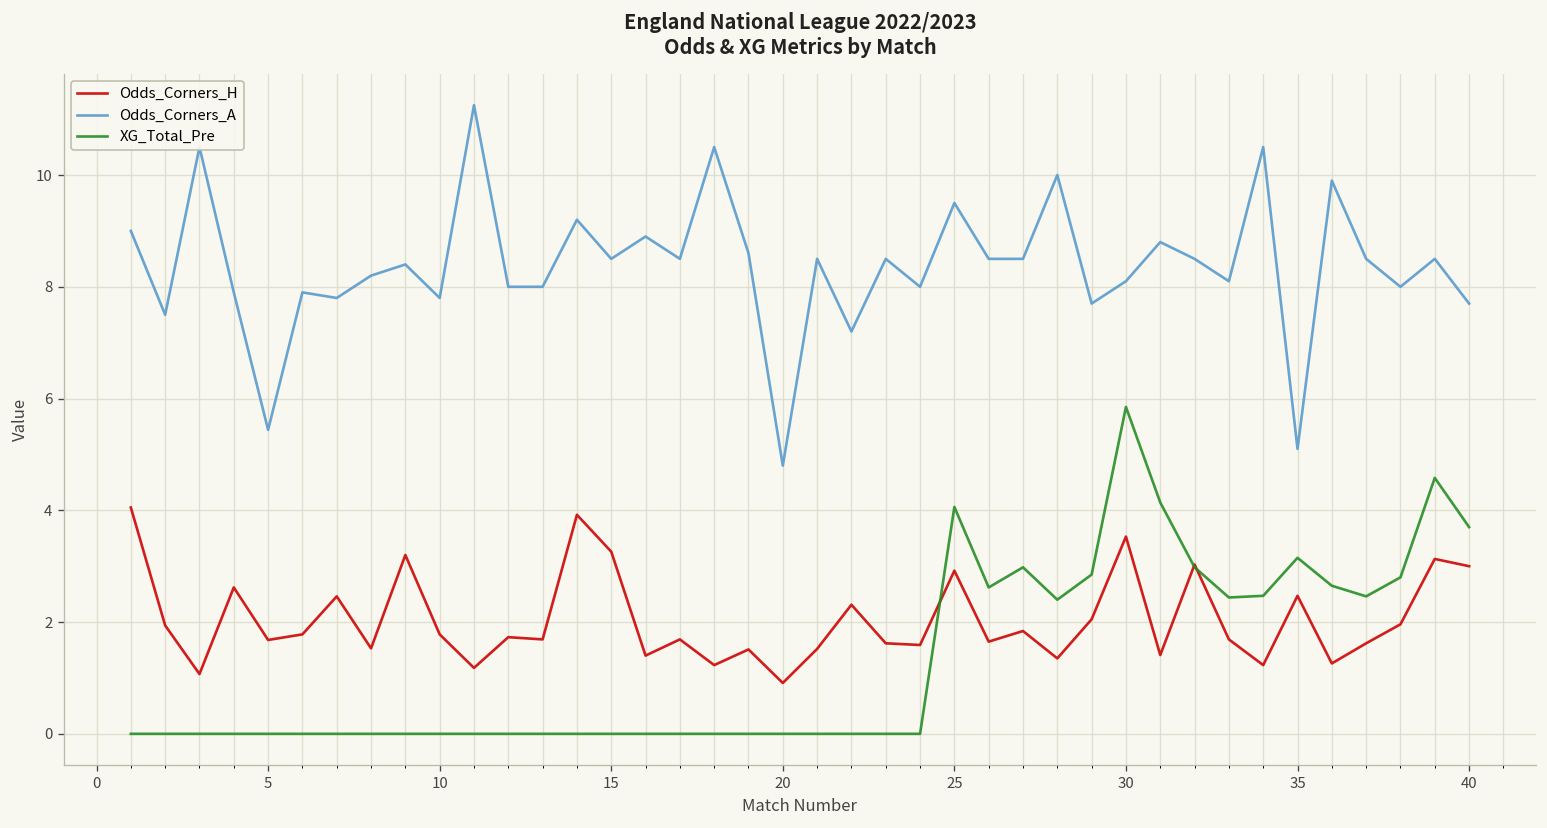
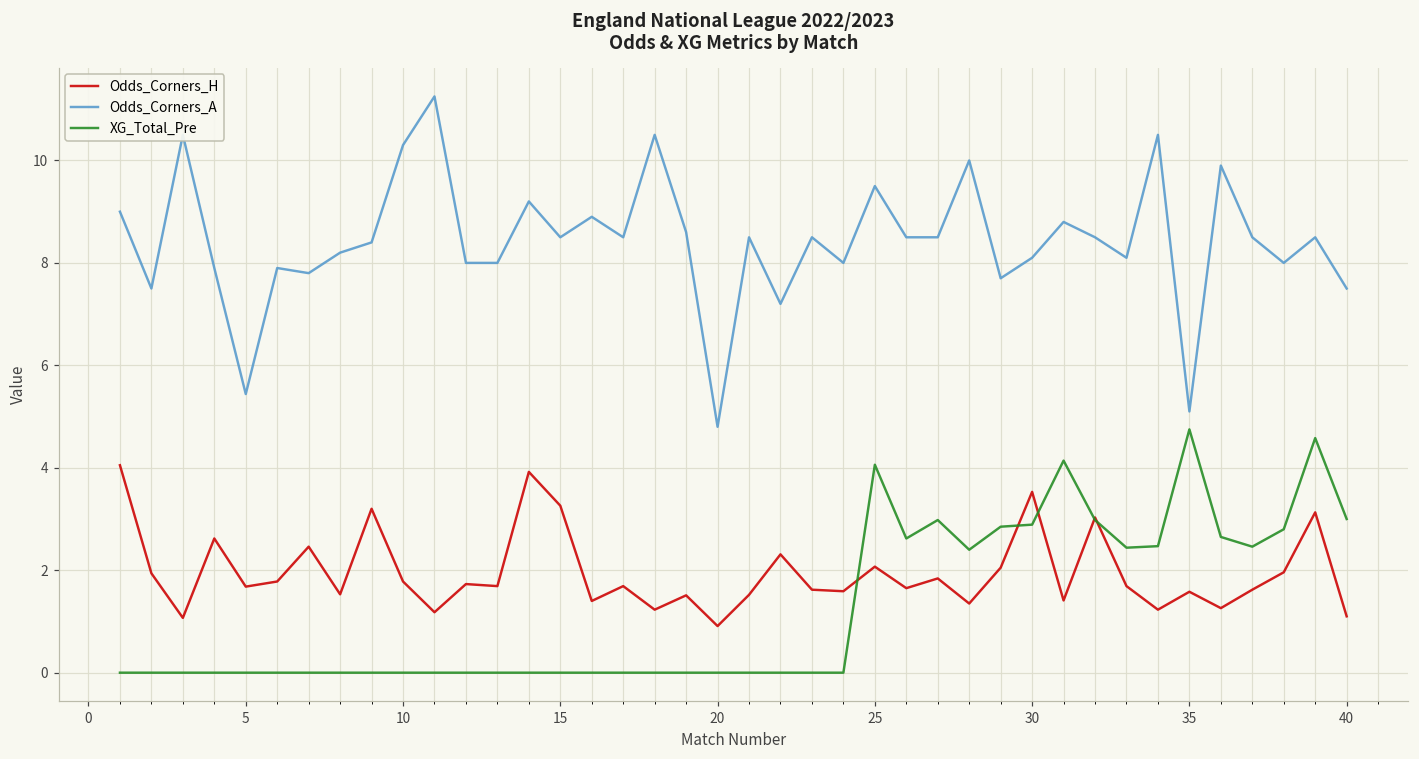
Odds_Corners_A, 10: 7.8 -> 10.3
Odds_Corners_H, 25: 2.9 -> 2.1
XG_Total_Pre, 30: 5.9 -> 2.9
Odds_Corners_H, 35: 2.5 -> 1.6
XG_Total_Pre, 35: 3.2 -> 4.8
Odds_Corners_H, 40: 3.0 -> 1.1
Odds_Corners_A, 40: 7.7 -> 7.5
XG_Total_Pre, 40: 3.7 -> 3.0
